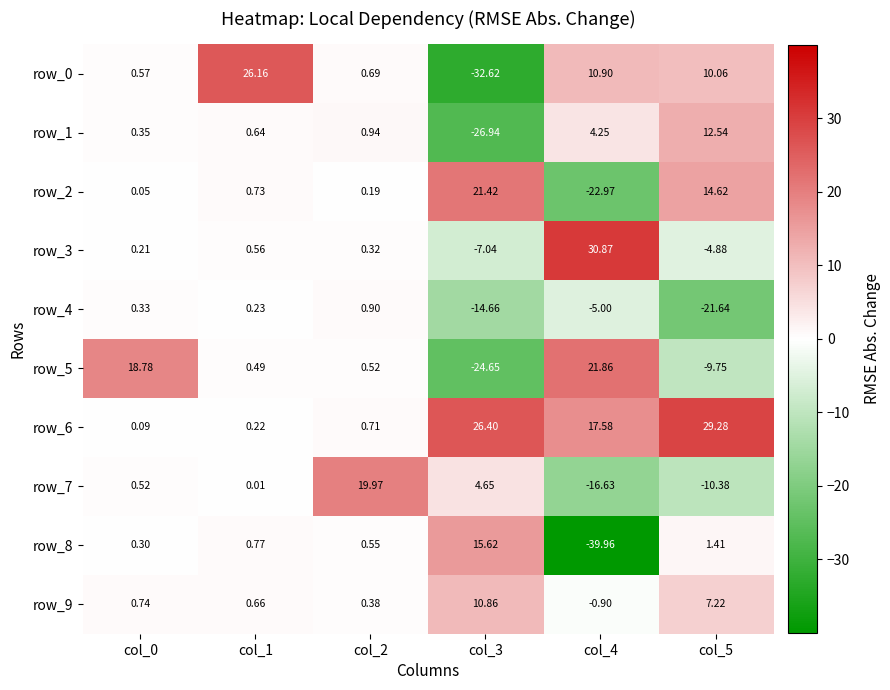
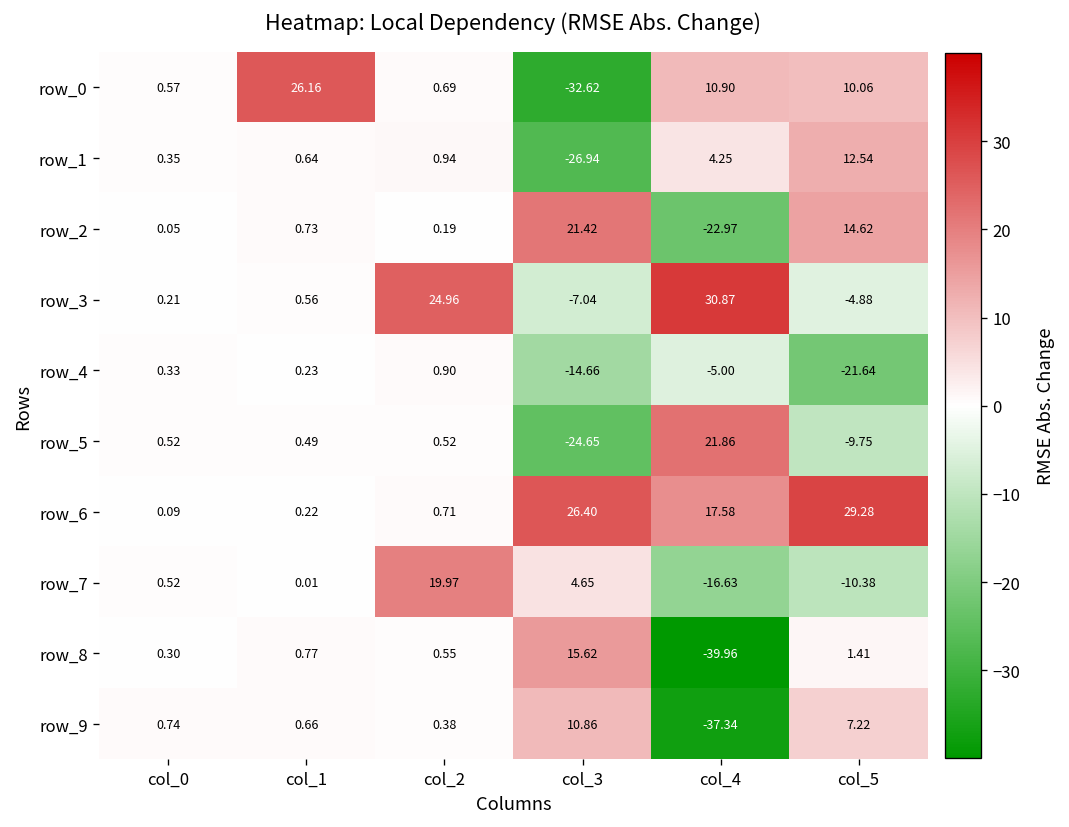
row_3, col_2: 0.32 -> 24.96
row_5, col_0: 18.78 -> 0.52
row_9, col_4: -0.90 -> -37.34
